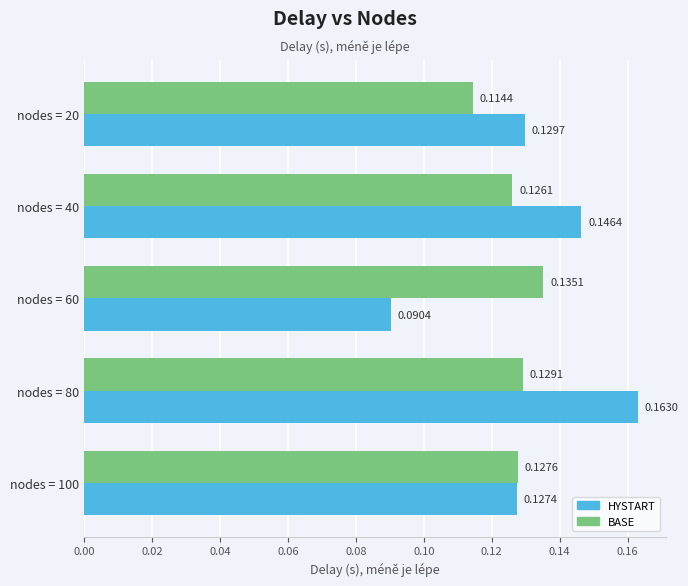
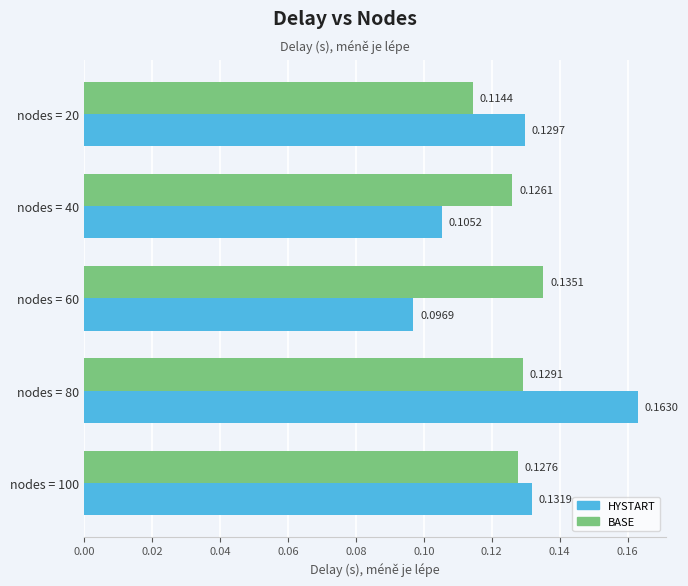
HYSTART, nodes = 40: 0.1464 -> 0.1052
HYSTART, nodes = 60: 0.0904 -> 0.0969
HYSTART, nodes = 100: 0.1274 -> 0.1319
